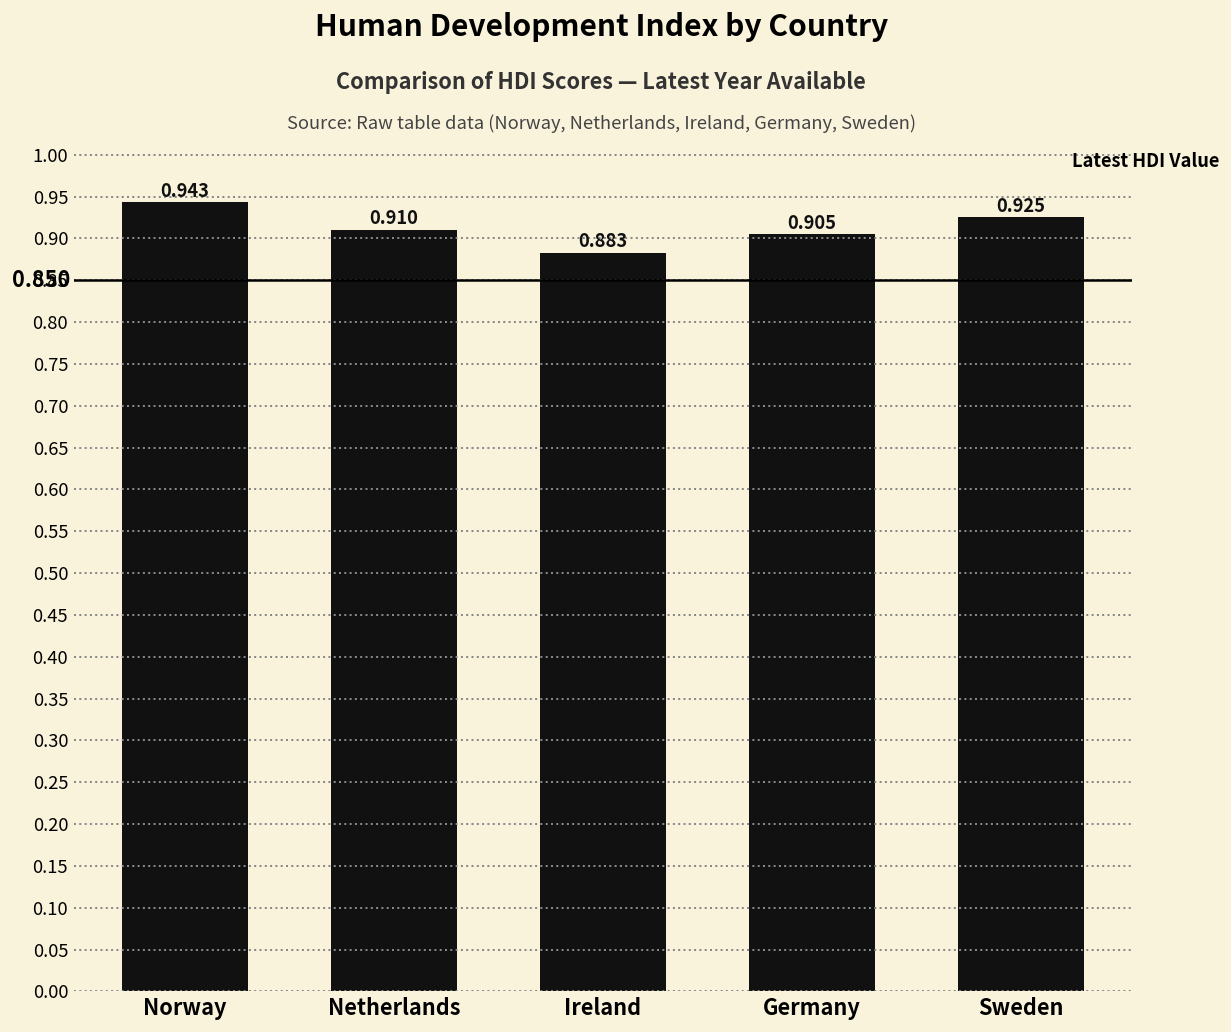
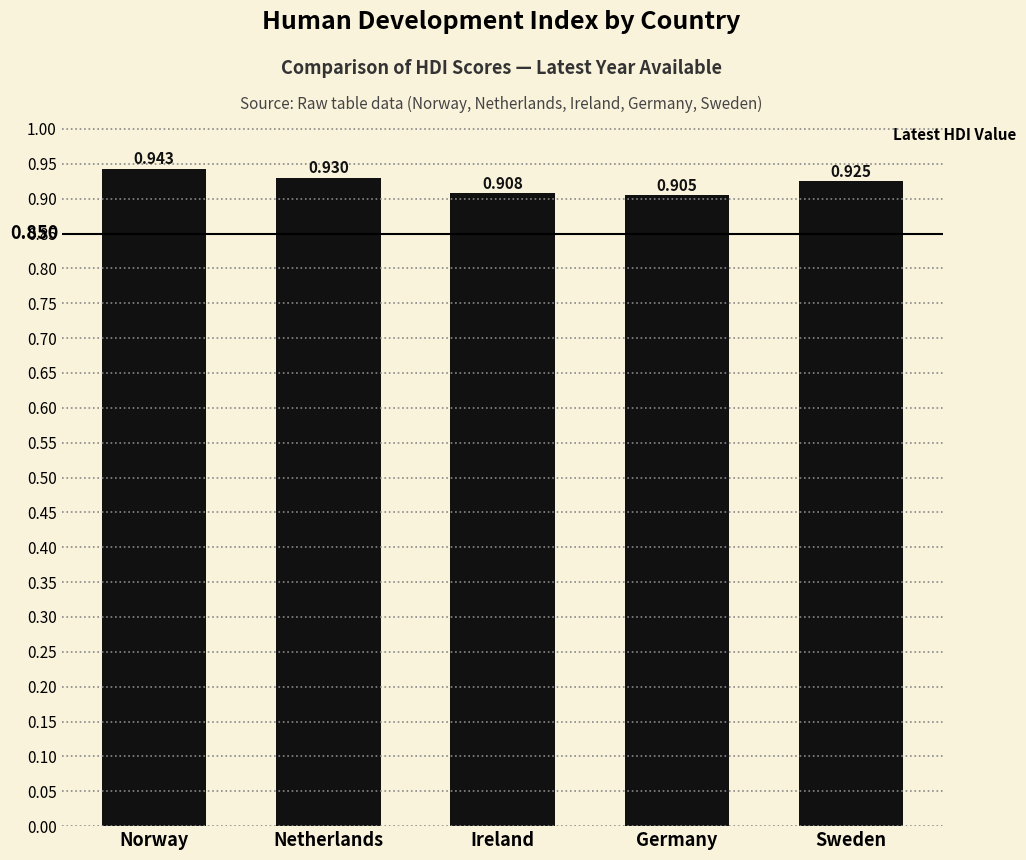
Netherlands: 0.910 -> 0.930
Ireland: 0.883 -> 0.908
